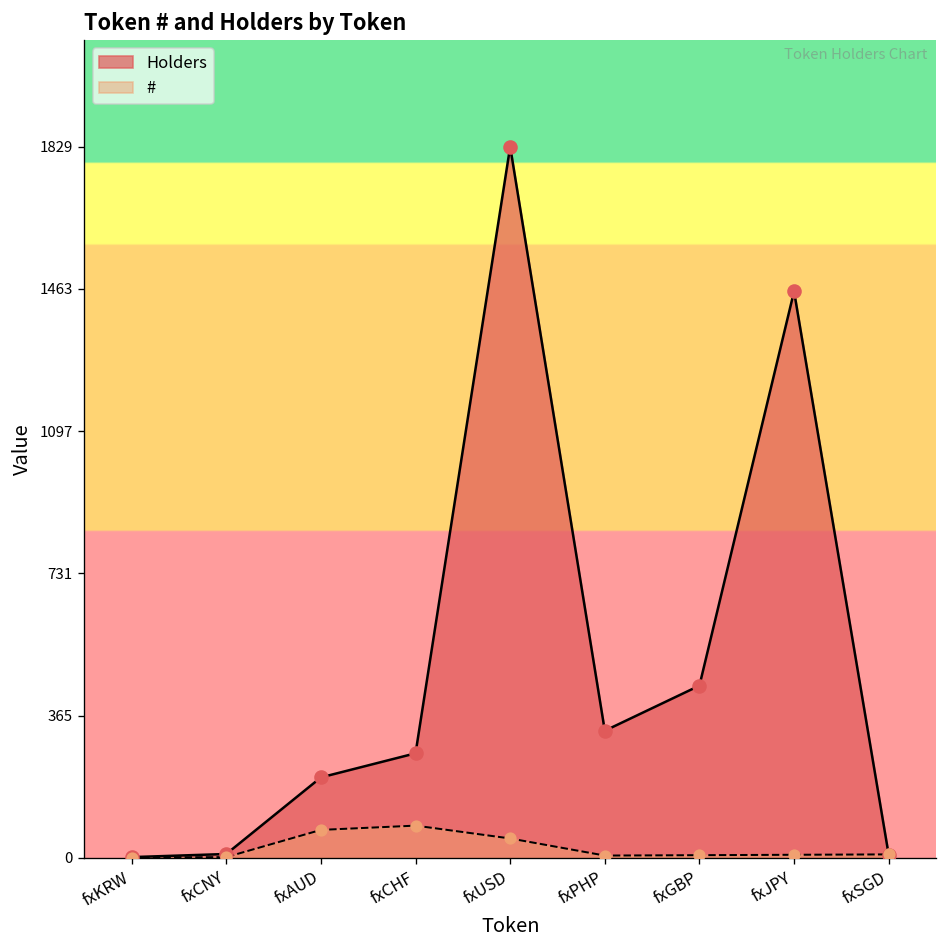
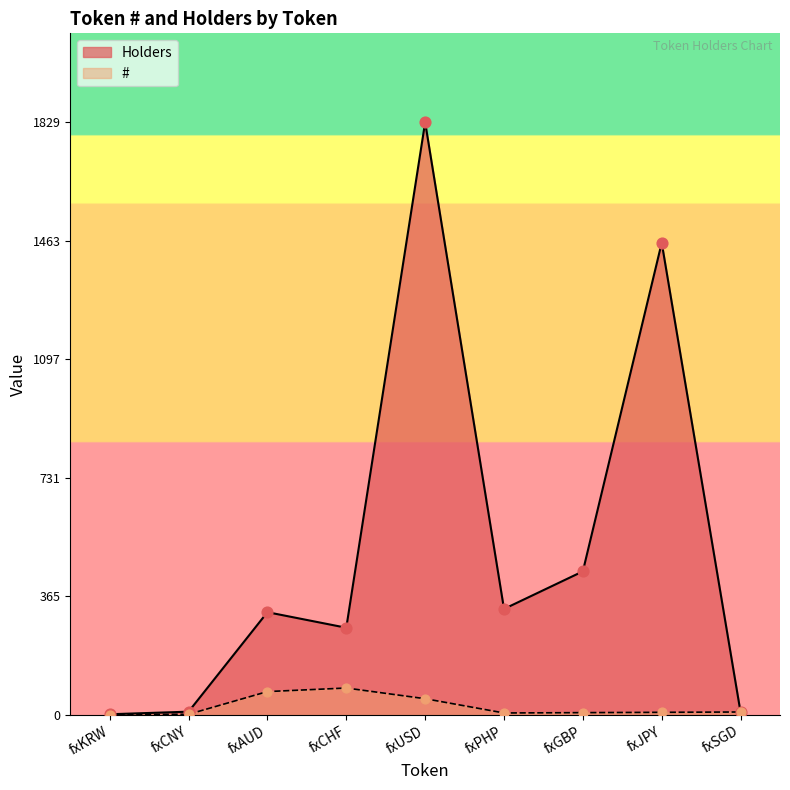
Holders, fxAUD: 210 -> 320
